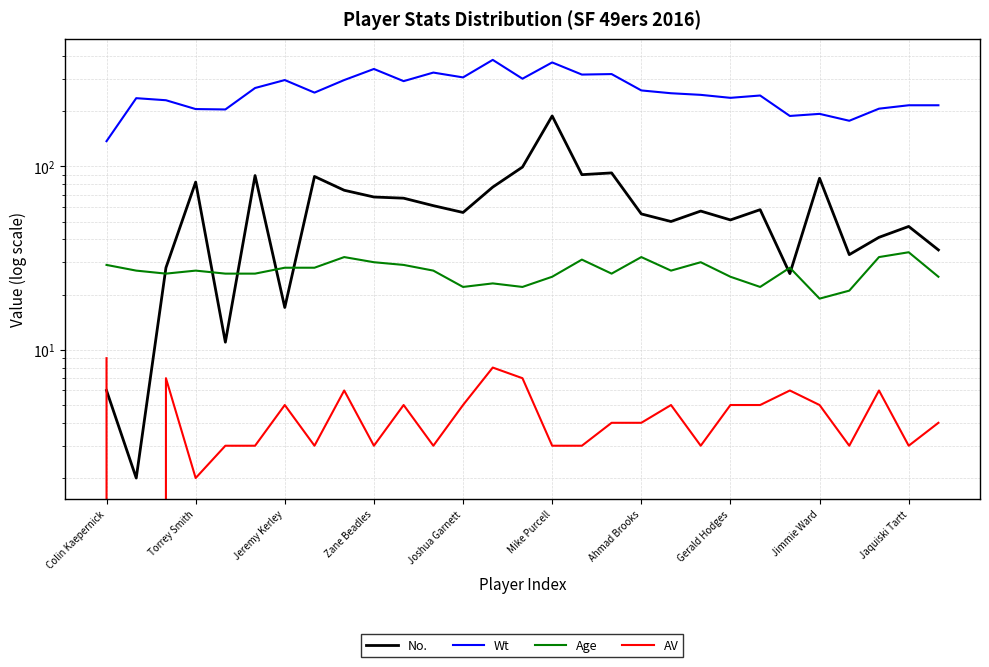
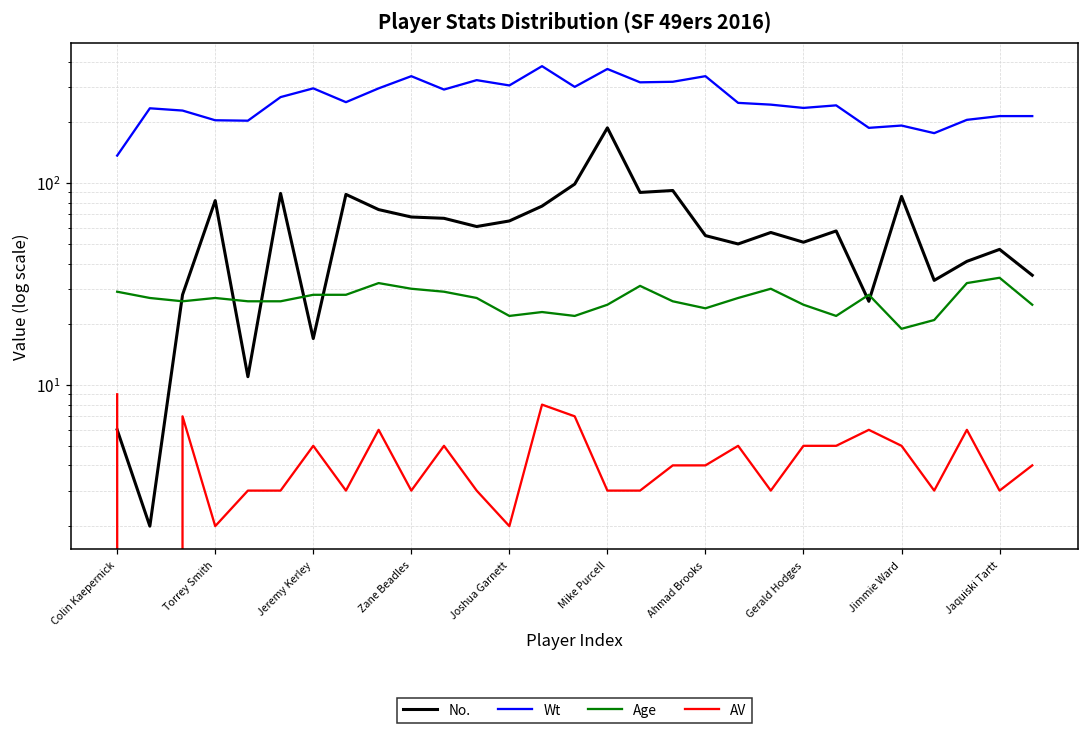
No., Joshua Garnett: 56 -> 65
AV, Joshua Garnett: 5 -> 2
Wt, Ahmad Brooks: 260 -> 340
Age, Ahmad Brooks: 32 -> 24
